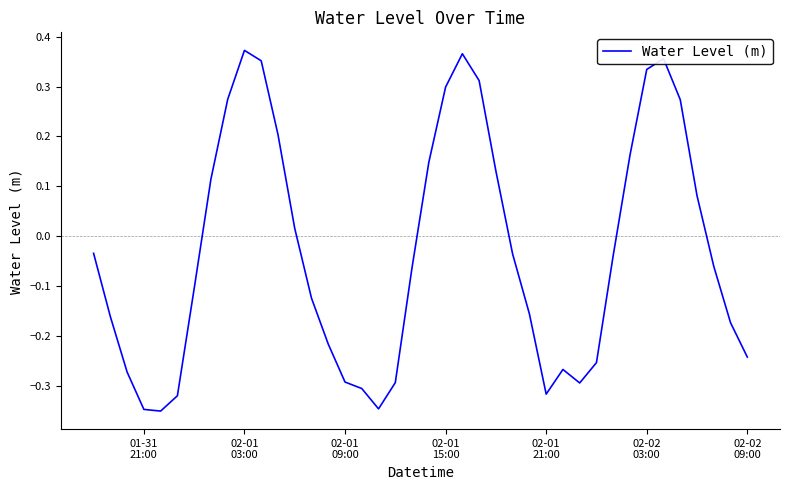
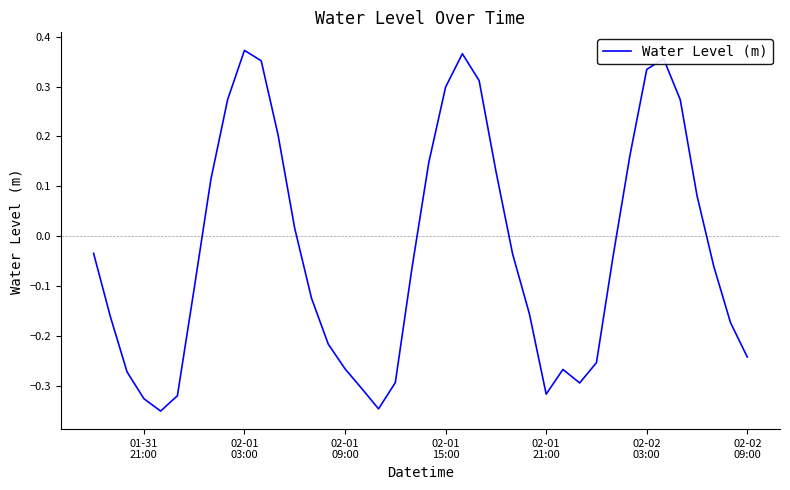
01-31 21:00: -0.35 -> -0.33
02-01 09:00: -0.29 -> -0.27
